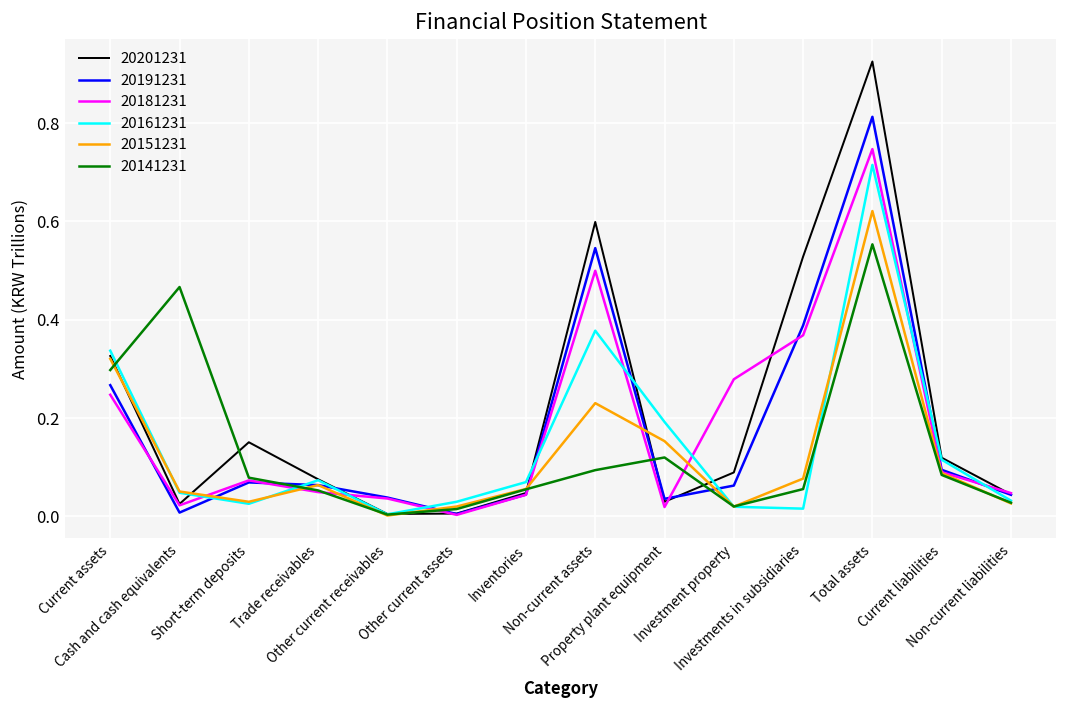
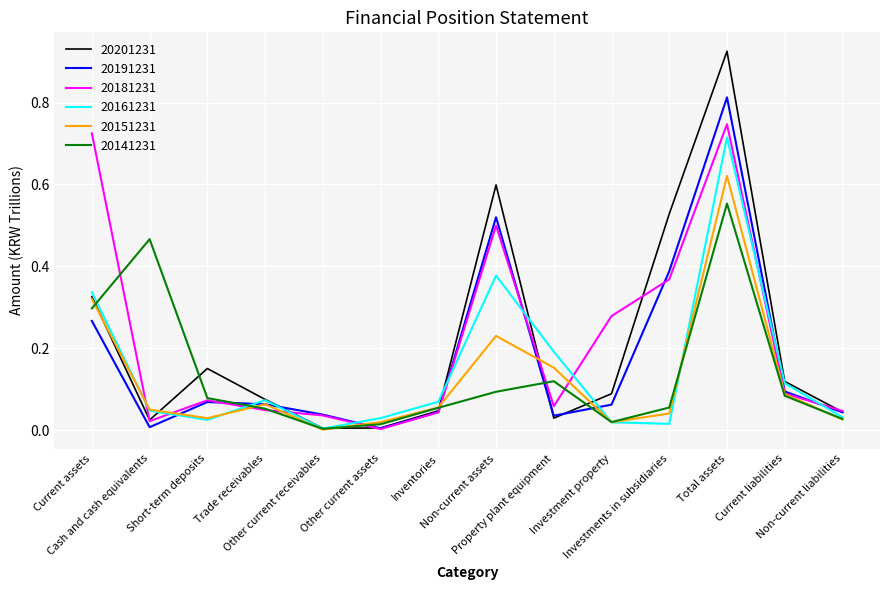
20181231, Current assets: 0.25 -> 0.72
20191231, Non-current assets: 0.55 -> 0.52
20181231, Property plant equipment: 0.02 -> 0.06
20151231, Investments in subsidiaries: 0.08 -> 0.04
